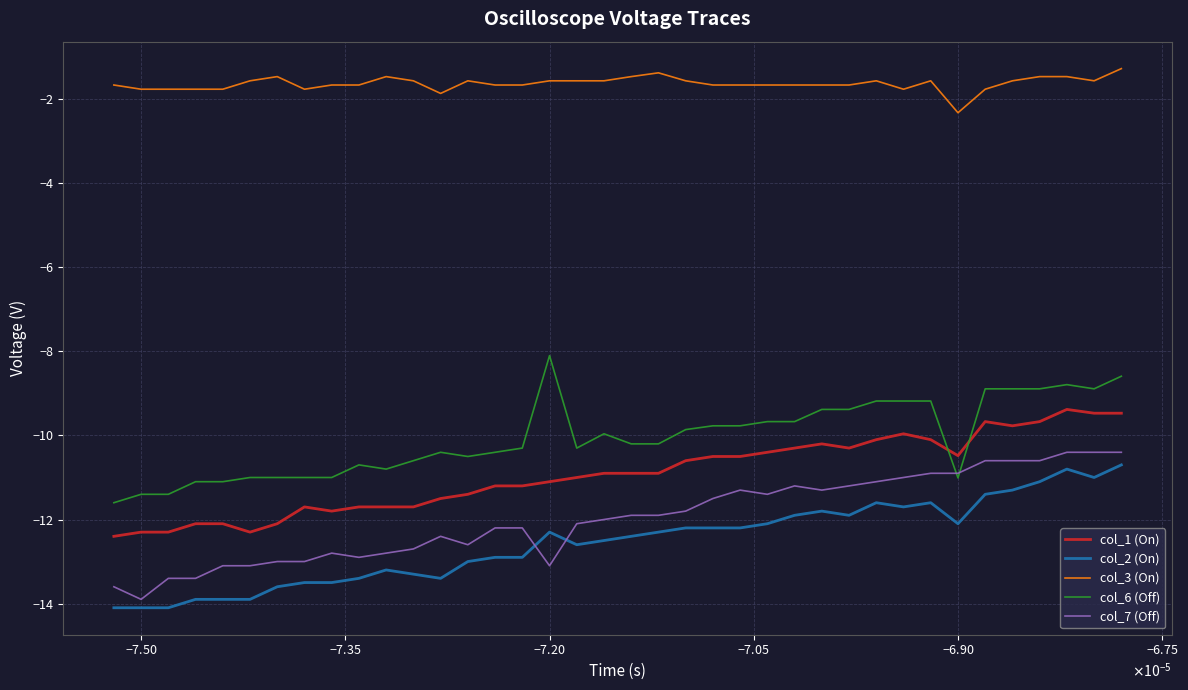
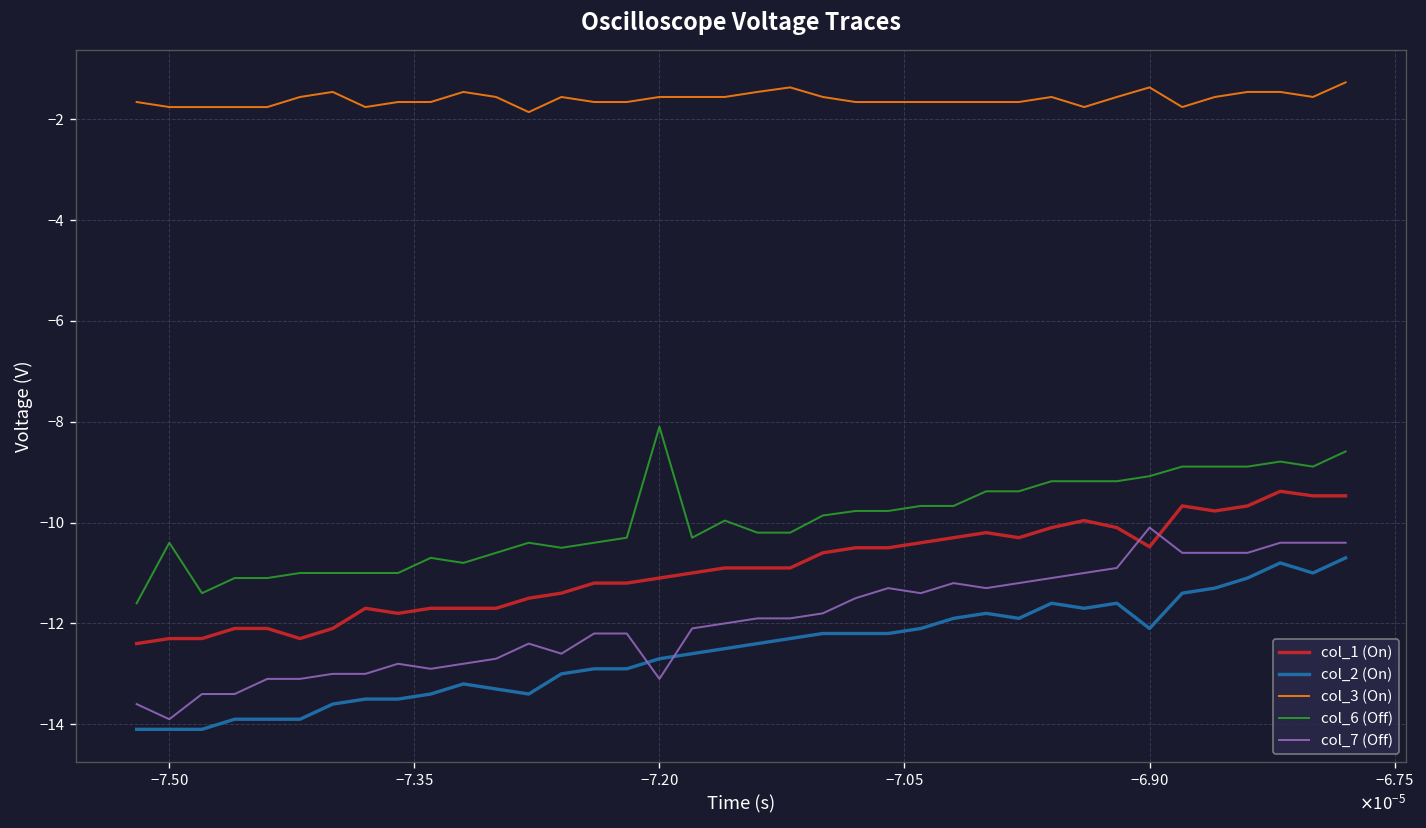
col_6 (Off), −7.50: -11.4 -> -10.4
col_2 (On), −7.20: -12.3 -> -12.7
col_3 (On), −6.90: -2.3 -> -1.4
col_6 (Off), −6.90: -11.0 -> -9.1
col_7 (Off), −6.90: -10.9 -> -10.1
